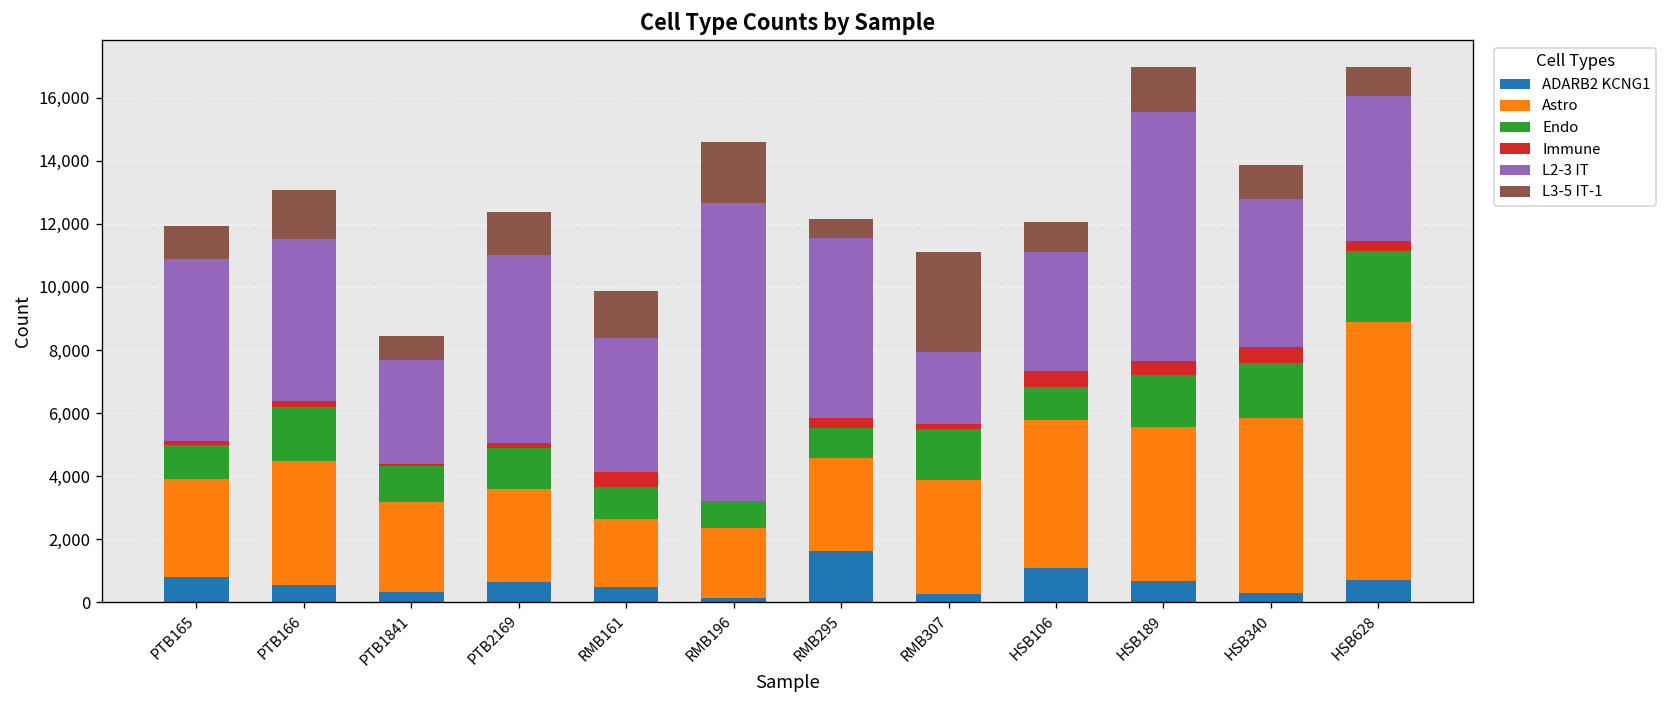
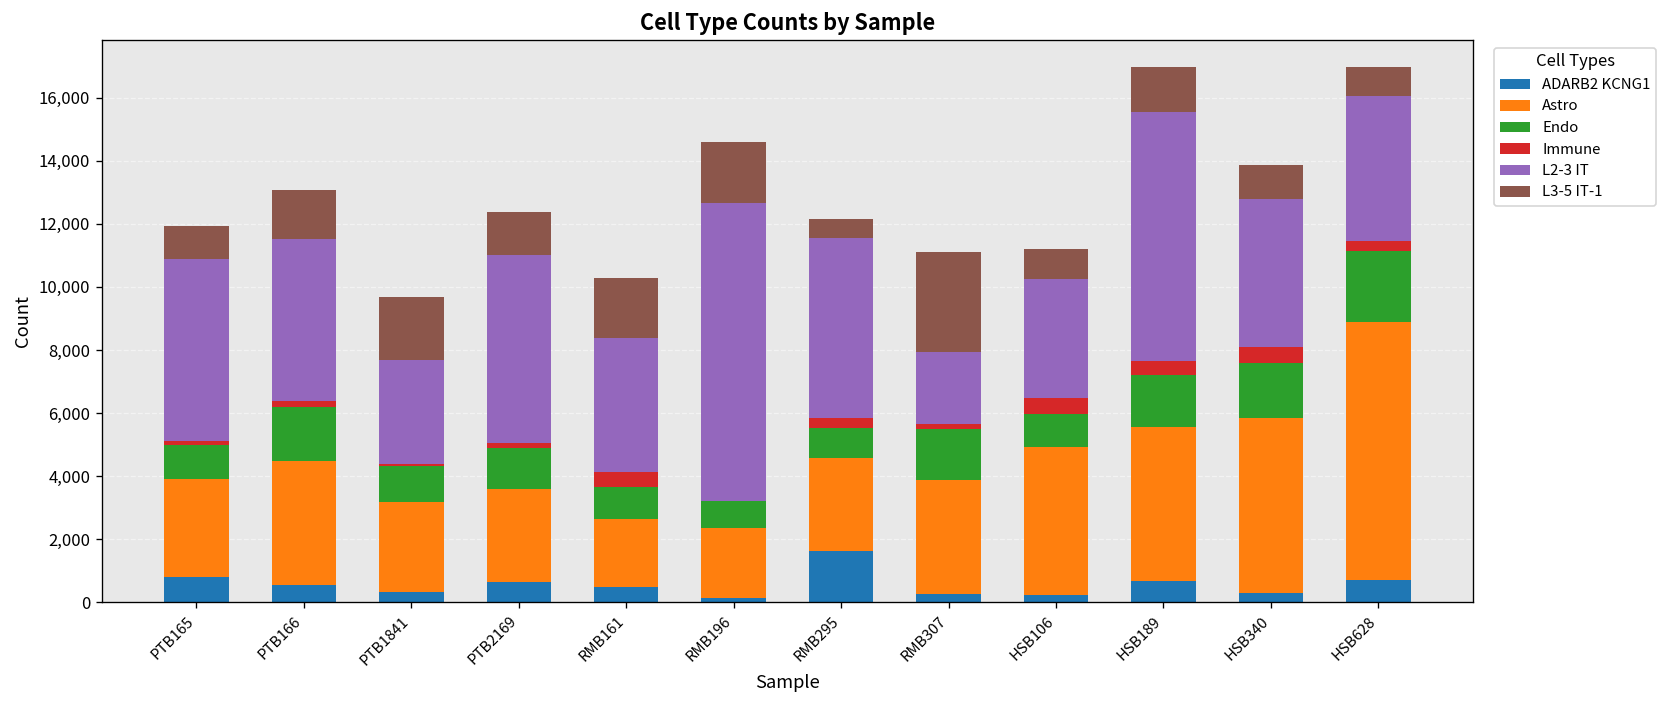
L3-5 IT-1, PTB1841: 800 -> 2,000
L3-5 IT-1, RMB161: 1,500 -> 1,900
ADARB2 KCNG1, HSB106: 1,100 -> 200
